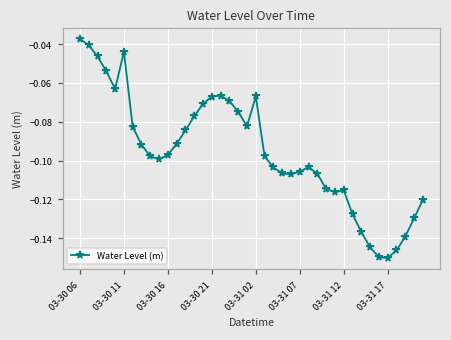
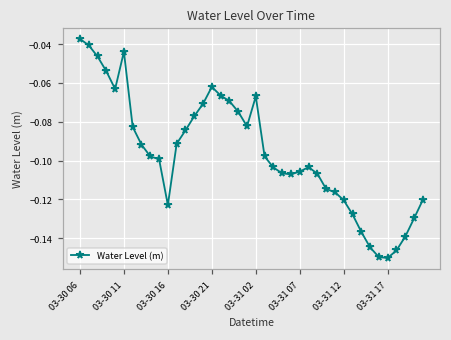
03-30 16: -0.097 -> -0.123
03-30 21: -0.067 -> -0.062
03-31 12: -0.115 -> -0.120
